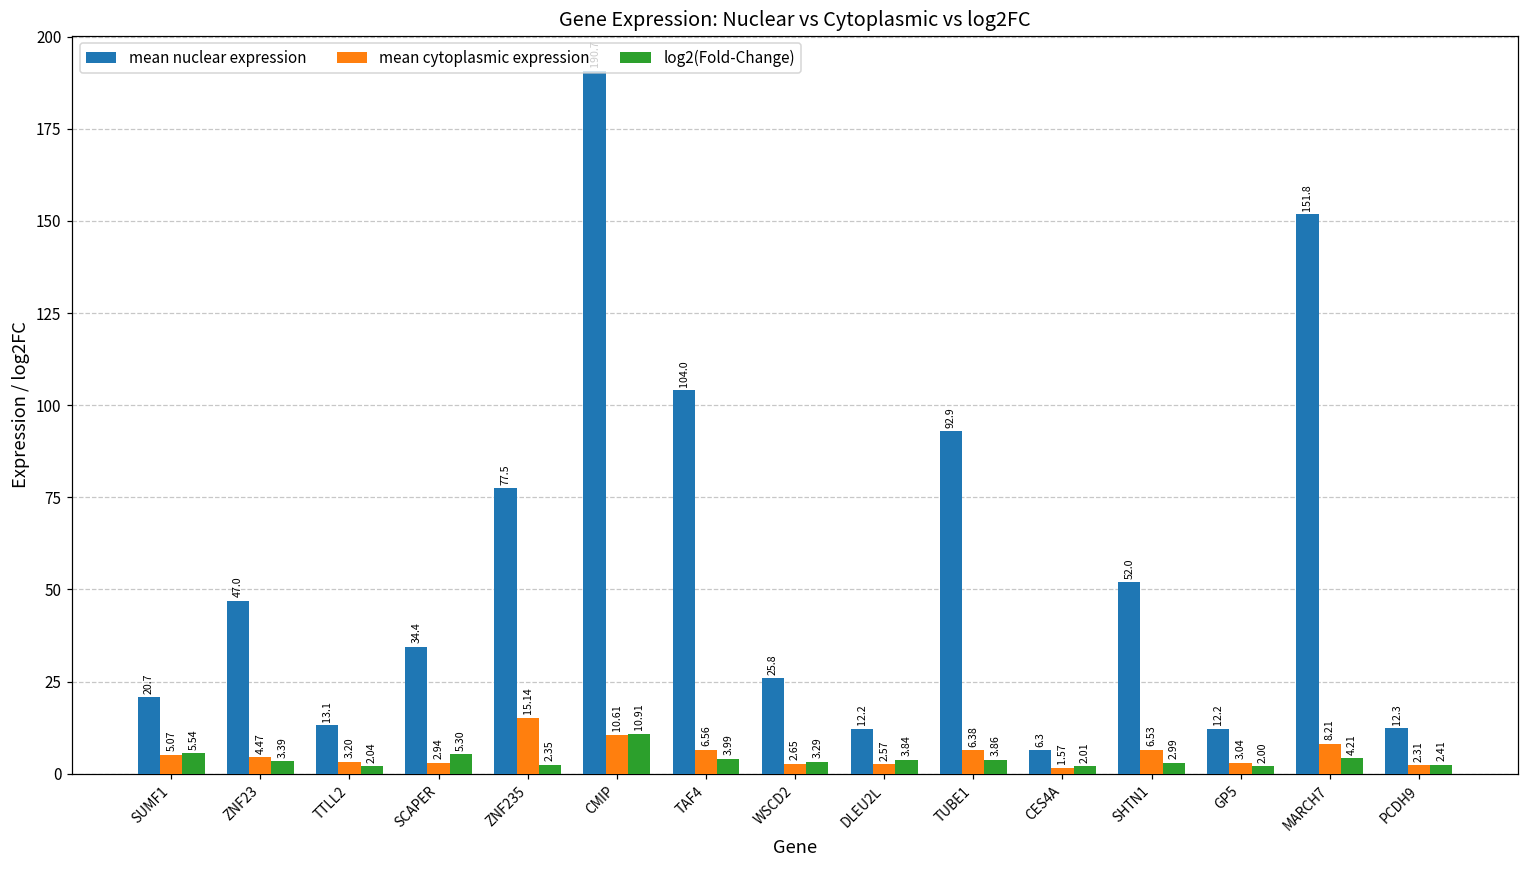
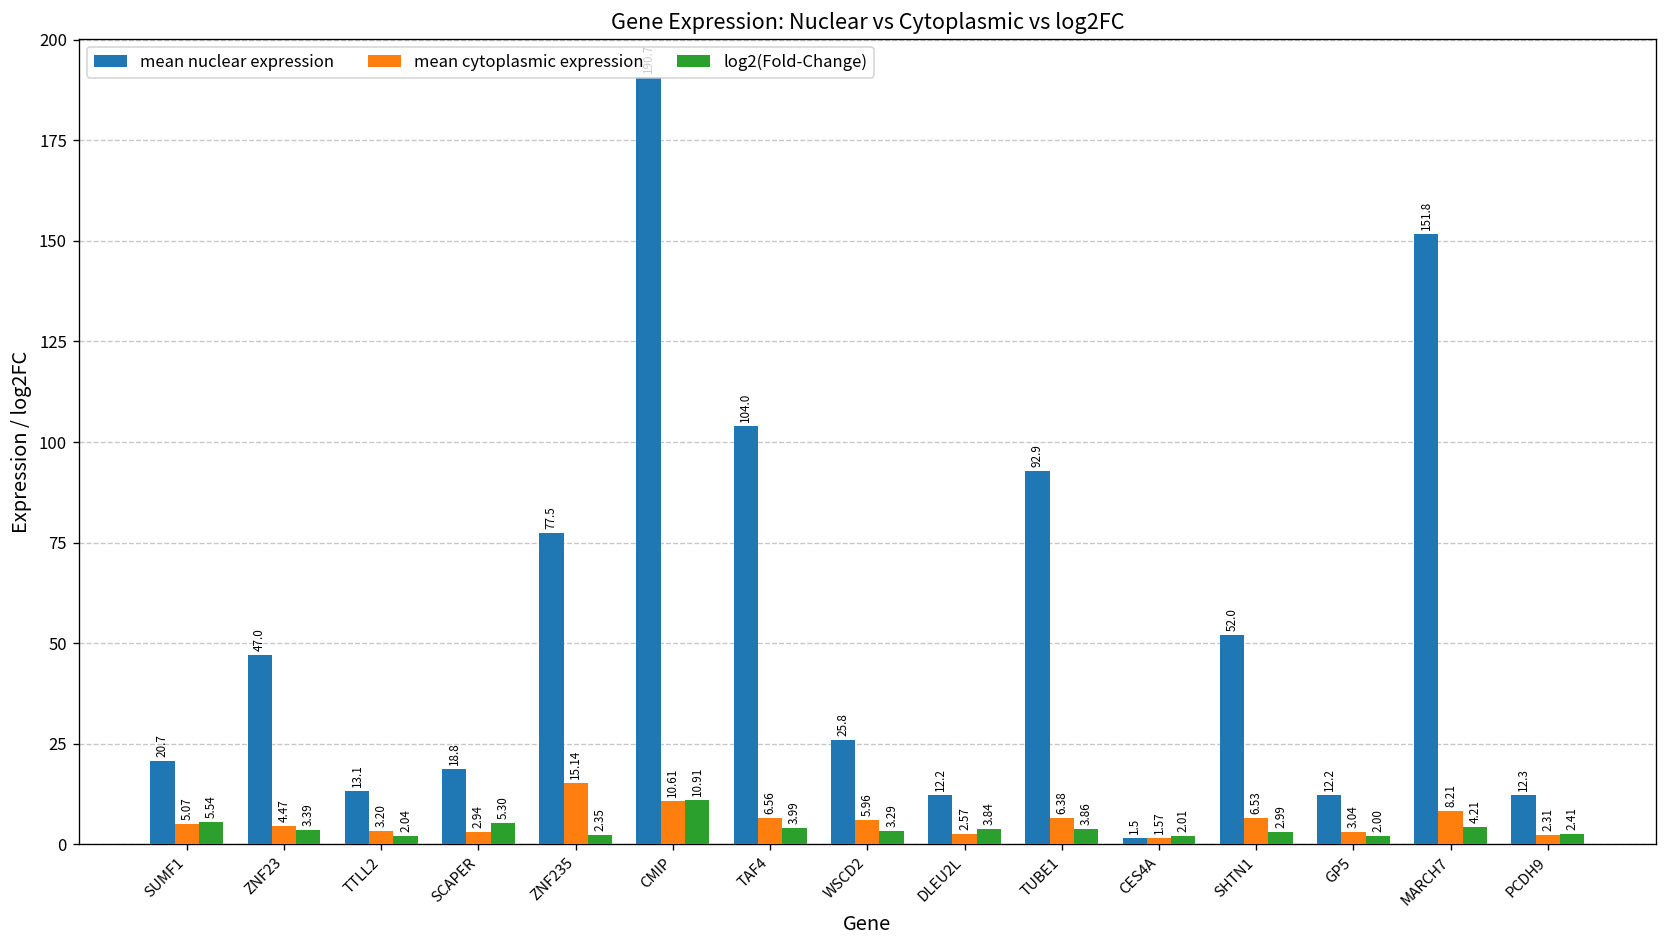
mean nuclear expression, SCAPER: 34.4 -> 18.8
mean cytoplasmic expression, WSCD2: 2.65 -> 5.96
mean nuclear expression, CES4A: 6.3 -> 1.5
